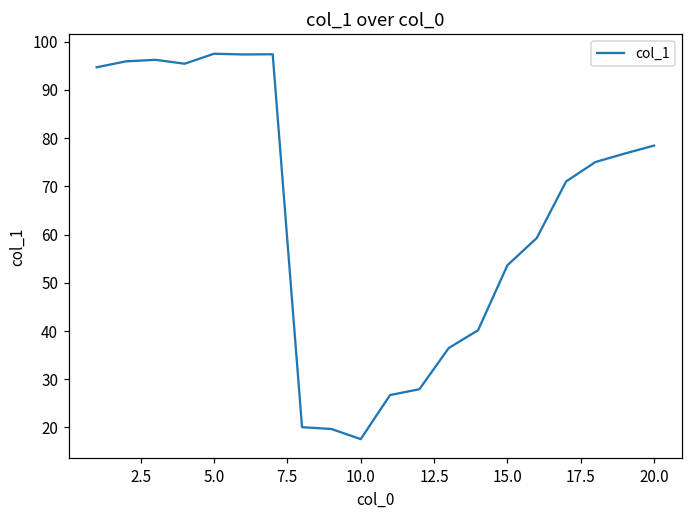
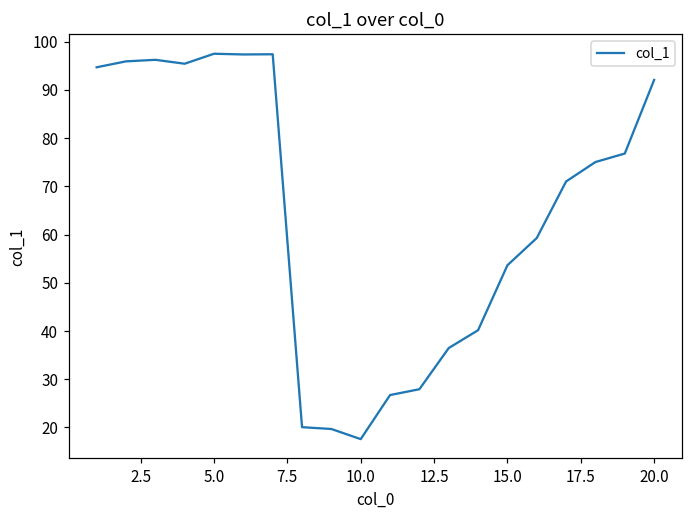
20.0: 78 -> 92
